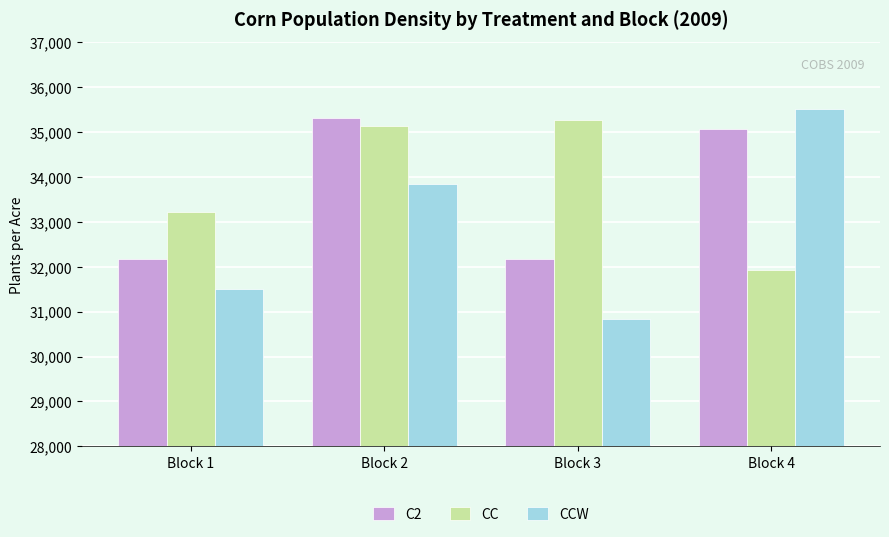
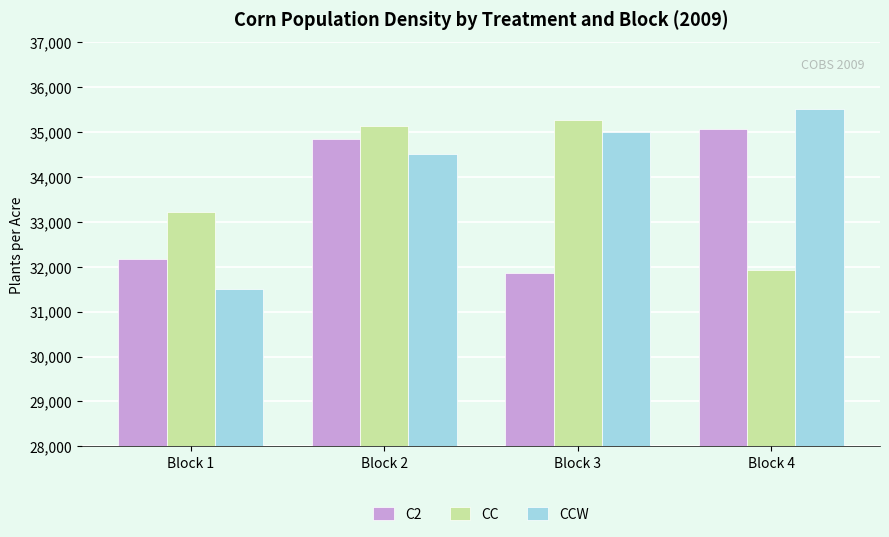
C2, Block 2: 35,300 -> 34,800
CCW, Block 2: 33,800 -> 34,500
C2, Block 3: 32,200 -> 31,900
CCW, Block 3: 30,800 -> 35,000
